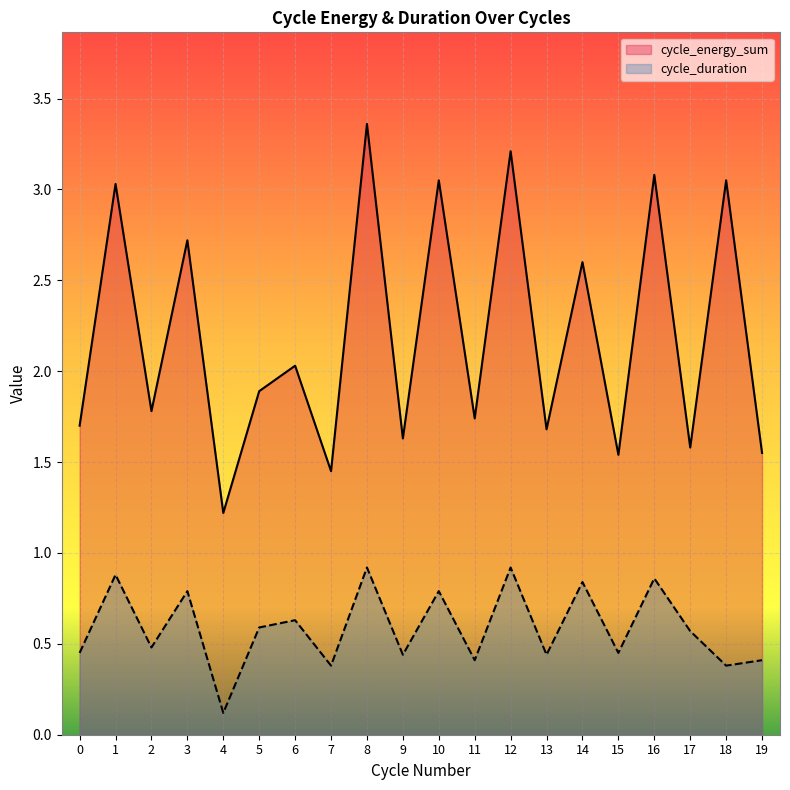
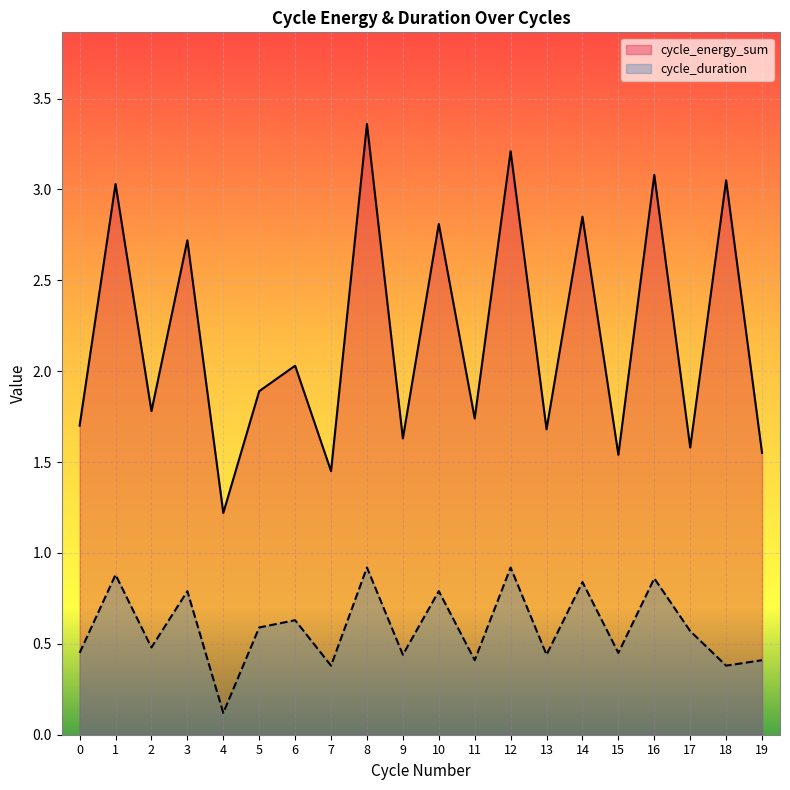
cycle_energy_sum, 10: 3.05 -> 2.81
cycle_energy_sum, 14: 2.60 -> 2.85
